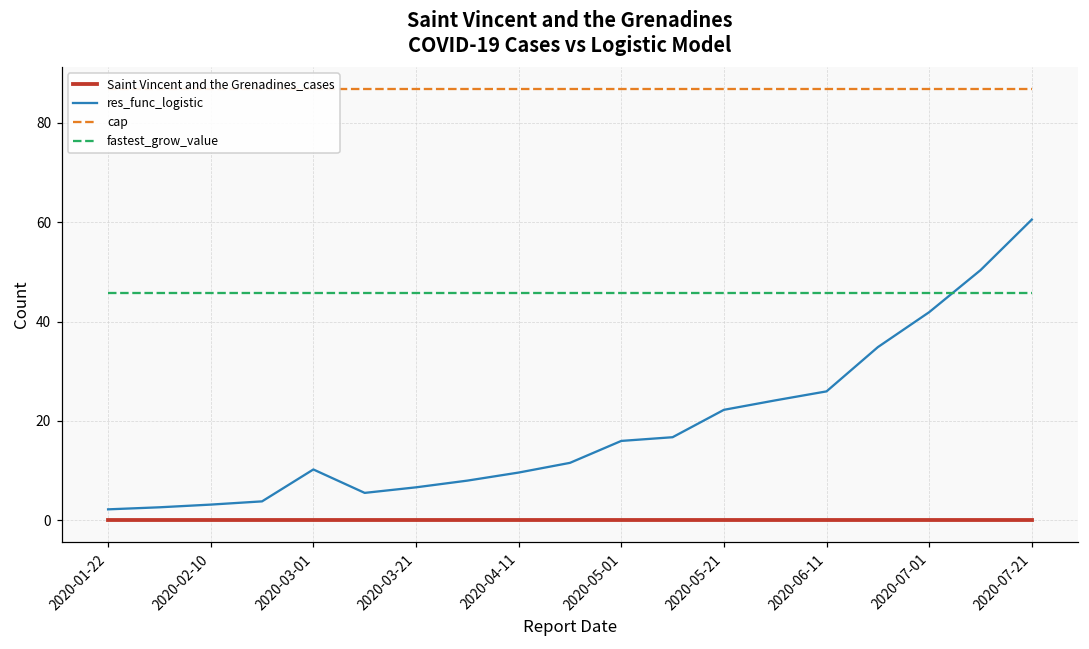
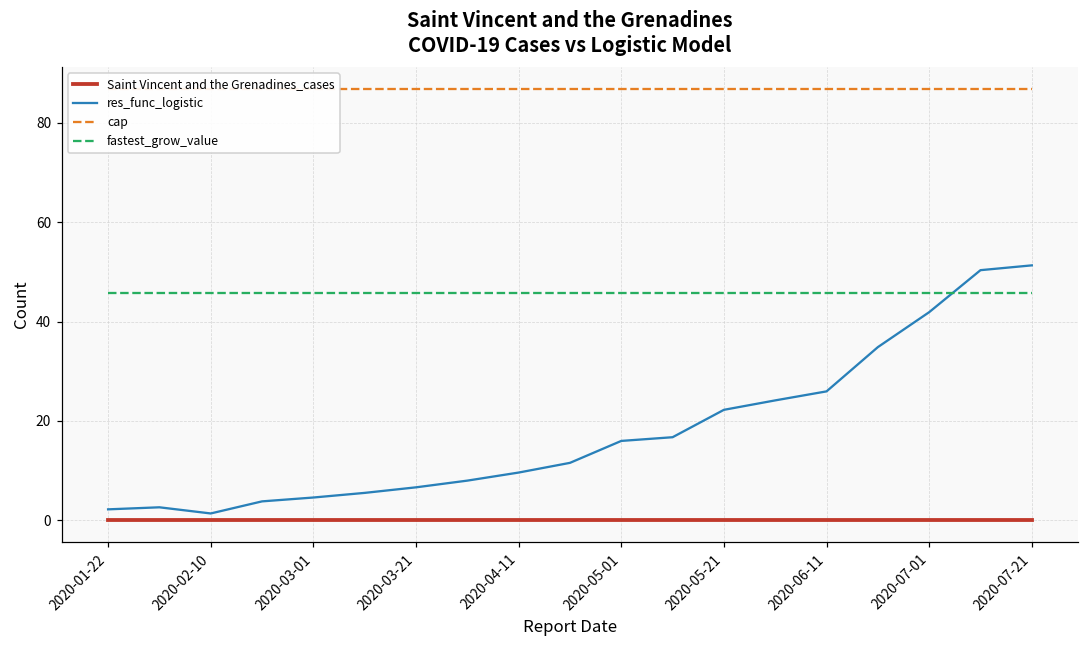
res_func_logistic, 2020-02-10: 3 -> 1
res_func_logistic, 2020-03-01: 10 -> 5
res_func_logistic, 2020-07-21: 61 -> 51
